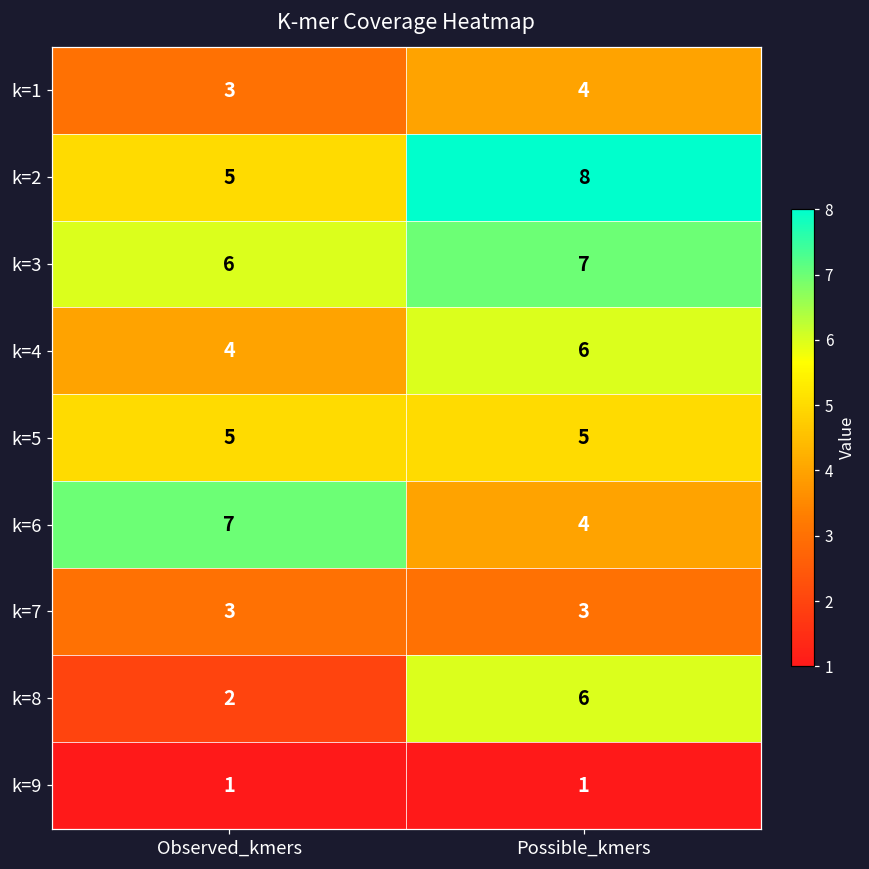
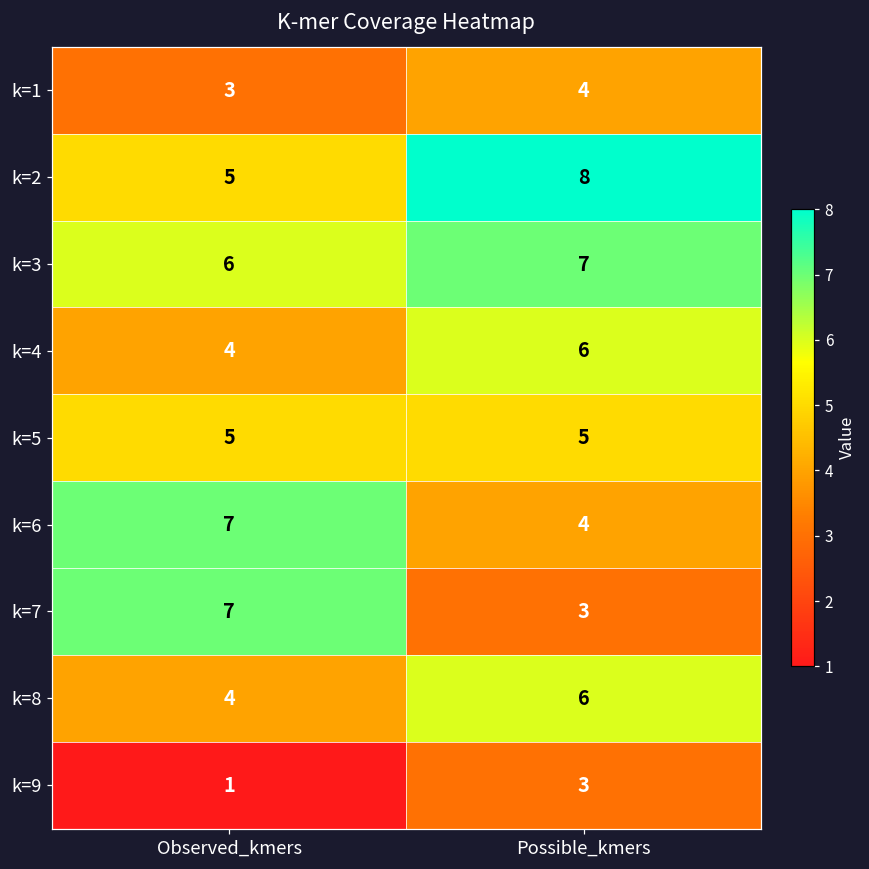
k=7, Observed_kmers: 3 -> 7
k=8, Observed_kmers: 2 -> 4
k=9, Possible_kmers: 1 -> 3
